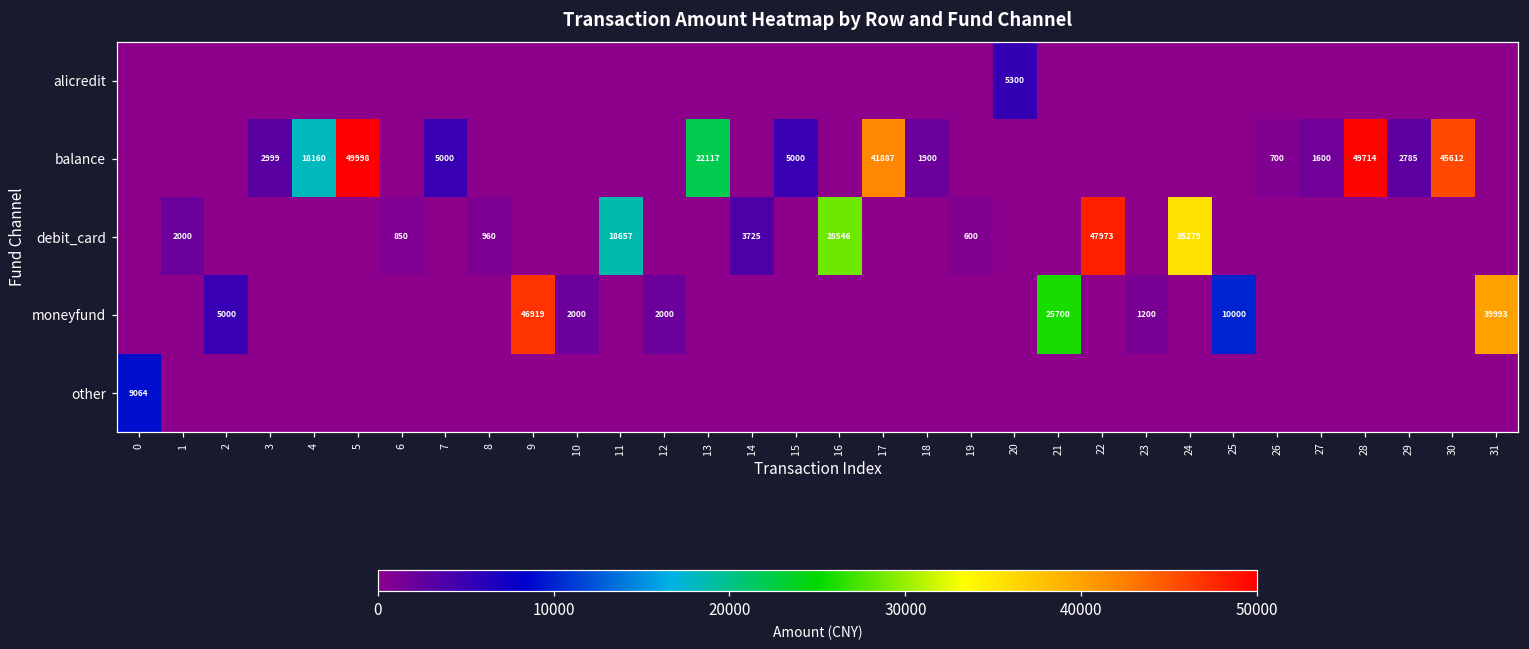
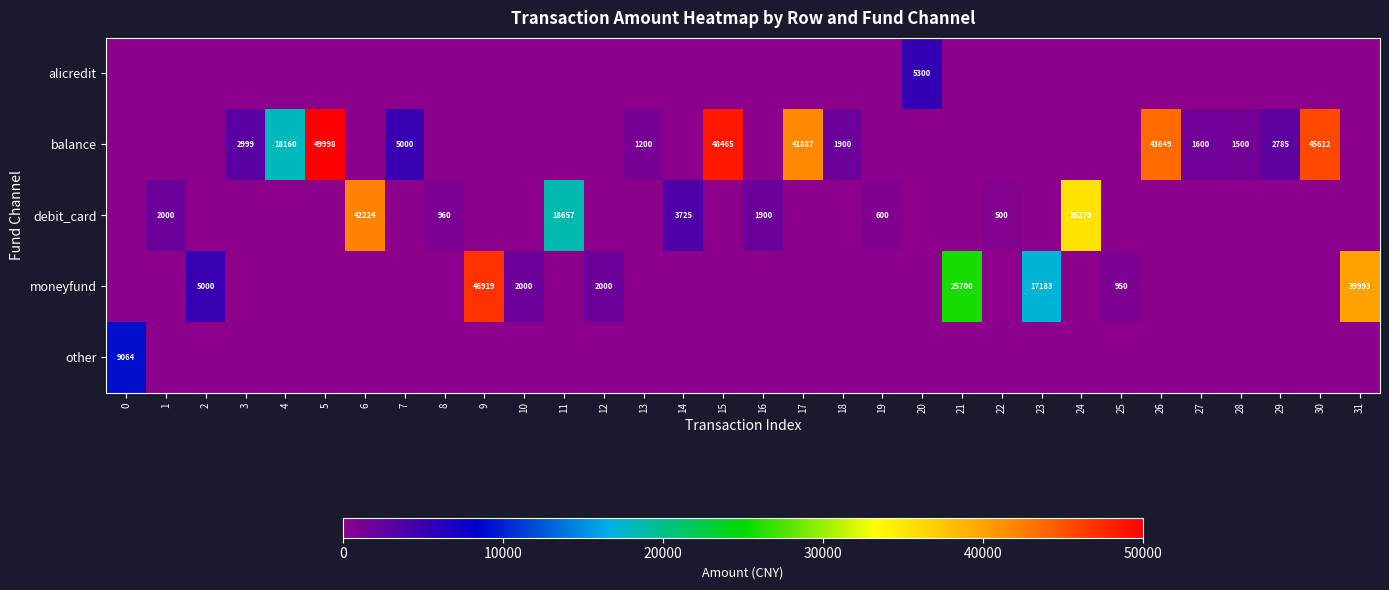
balance, 13: 22117 -> 1200
balance, 15: 5000 -> 48465
balance, 26: 700 -> 43649
balance, 28: 49714 -> 1500
debit_card, 6: 850 -> 42224
debit_card, 16: 28546 -> 1900
debit_card, 22: 47973 -> 500
moneyfund, 23: 1200 -> 17183
moneyfund, 25: 10000 -> 950
